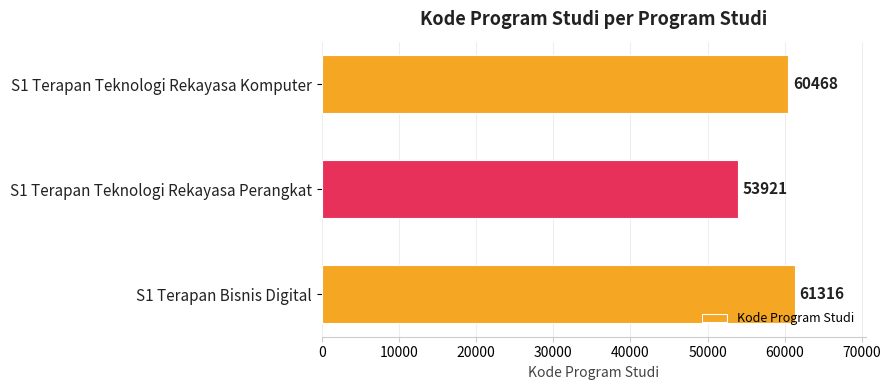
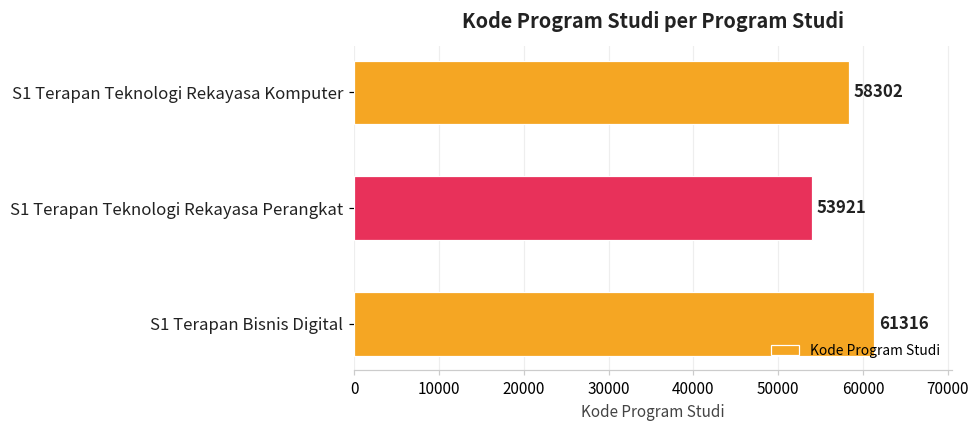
S1 Terapan Teknologi Rekayasa Komputer: 60468 -> 58302
